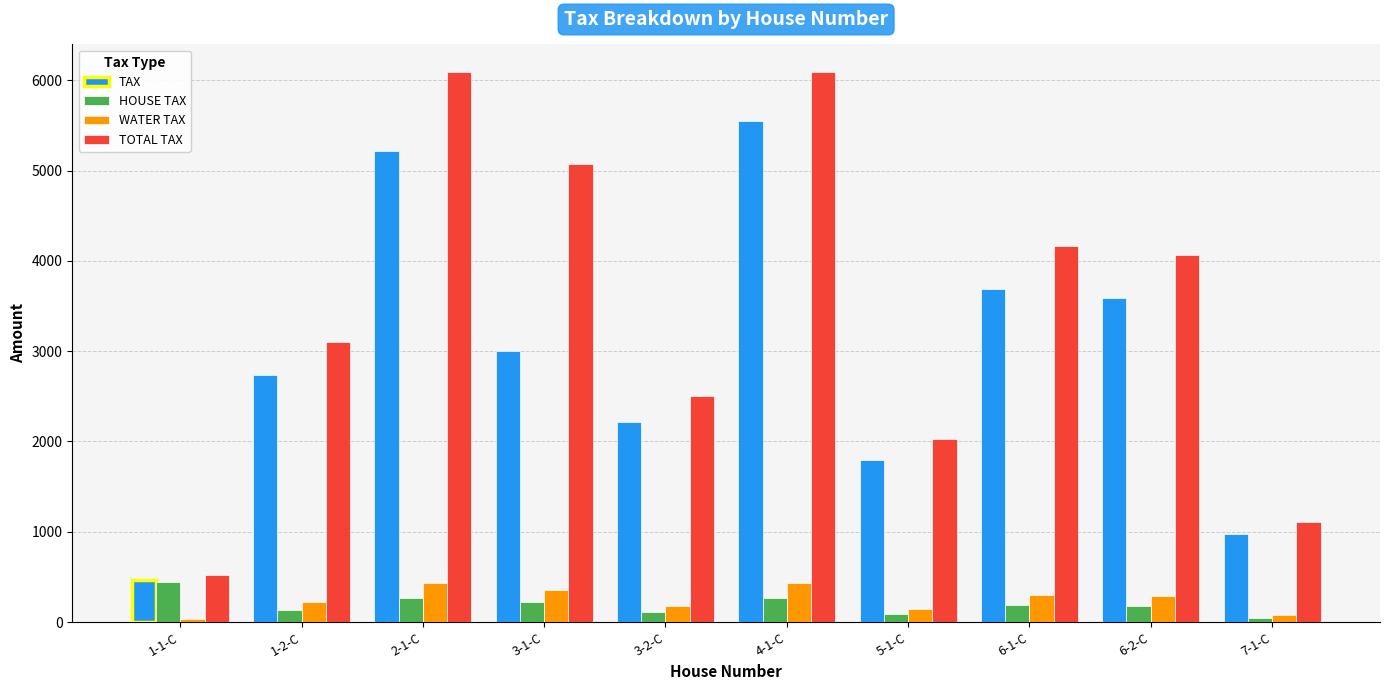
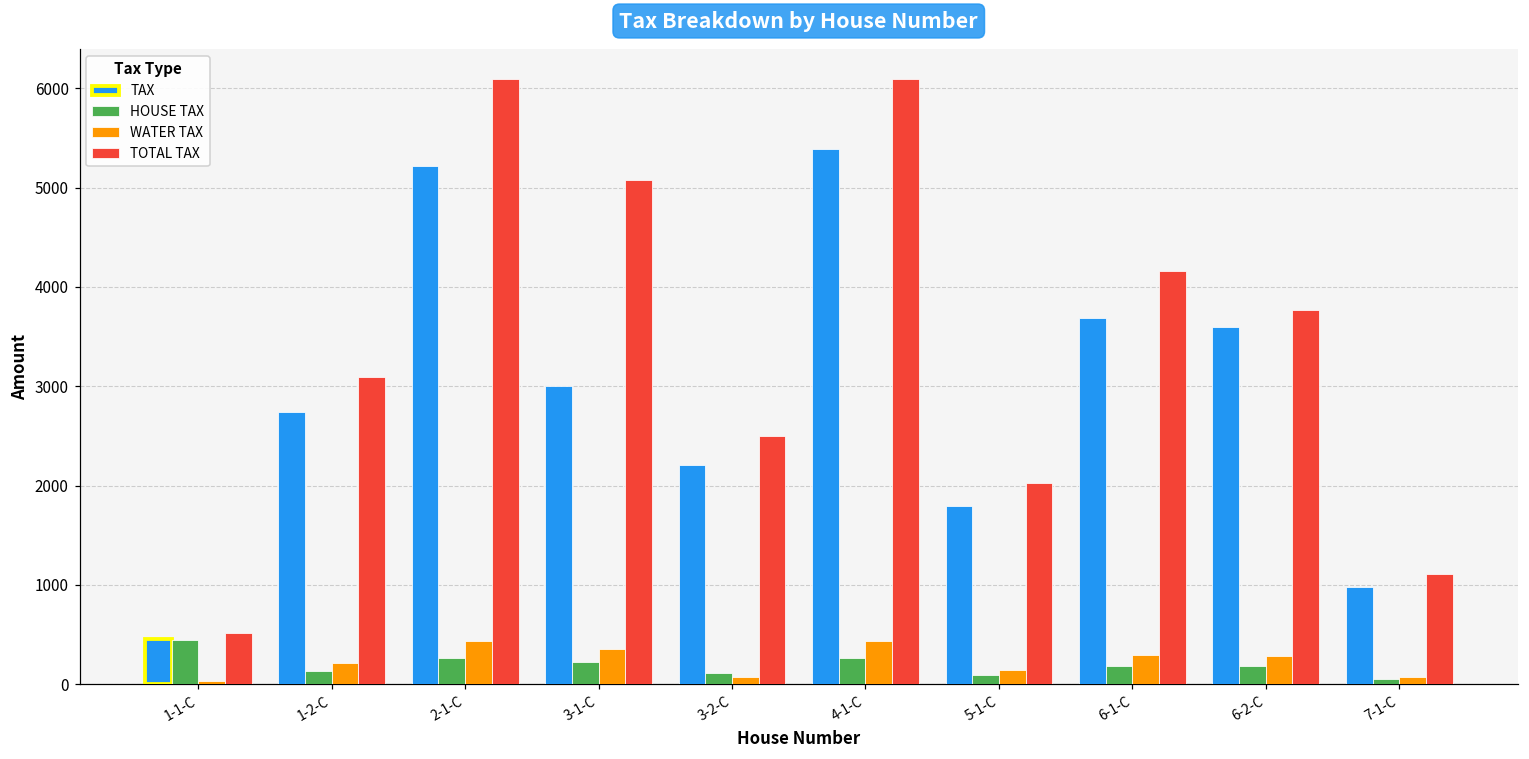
WATER TAX, 3-2-C: 200 -> 100
TAX, 4-1-C: 5600 -> 5400
TOTAL TAX, 6-2-C: 4100 -> 3800
